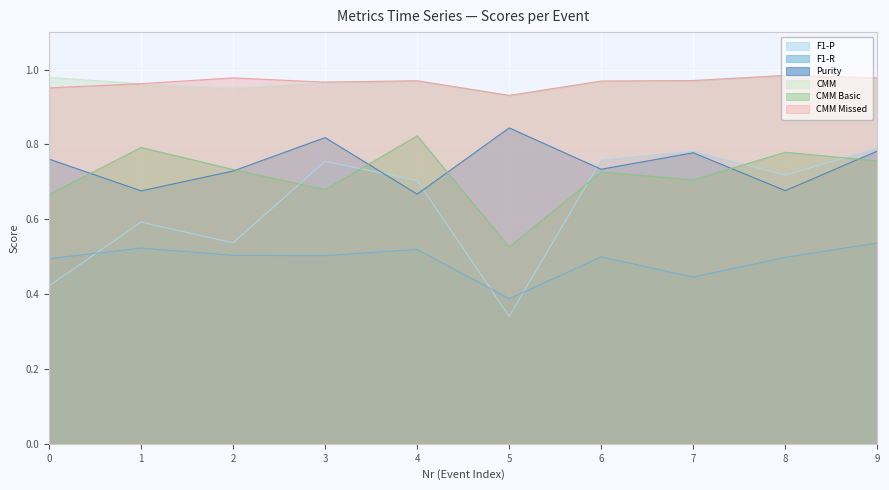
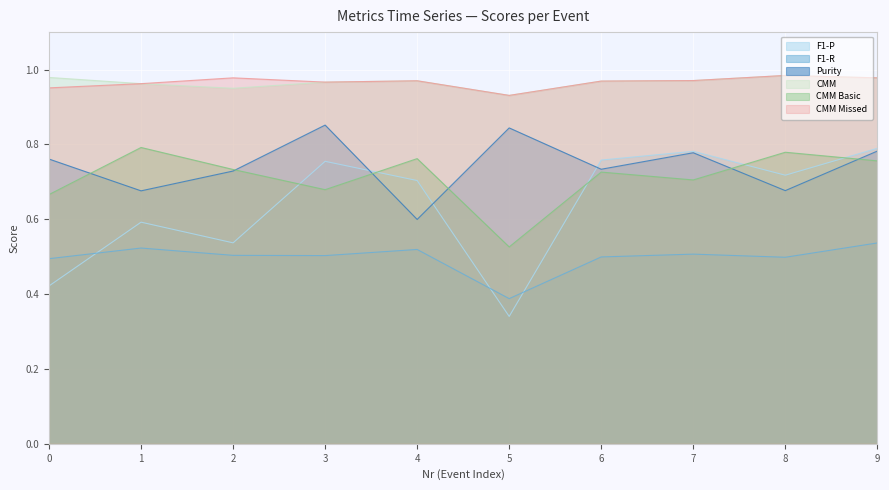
Purity, 3: 0.82 -> 0.85
Purity, 4: 0.67 -> 0.60
CMM Basic, 4: 0.82 -> 0.76
F1-R, 7: 0.45 -> 0.51
